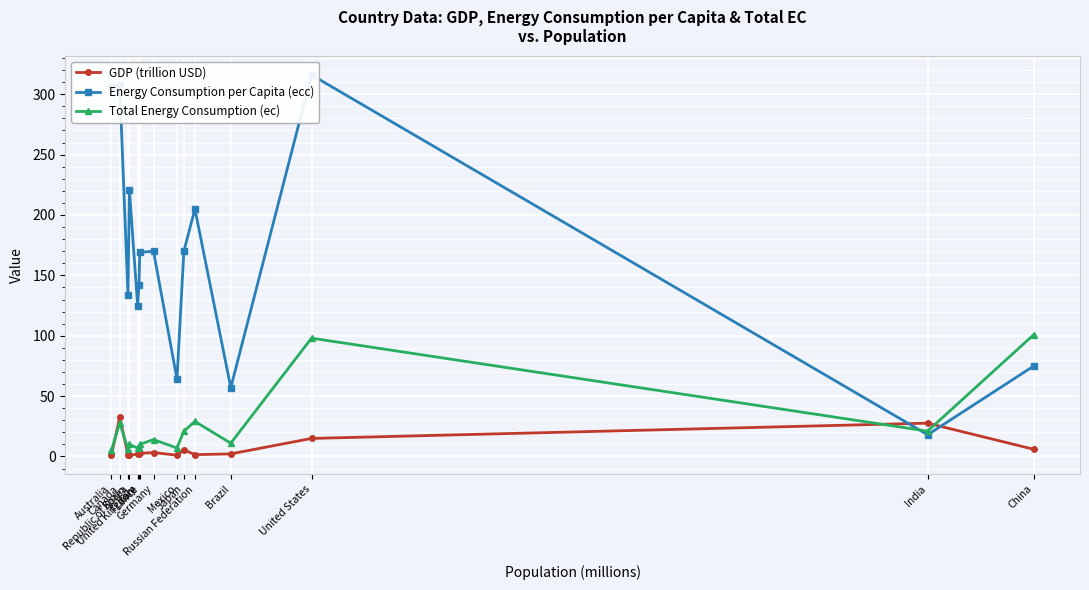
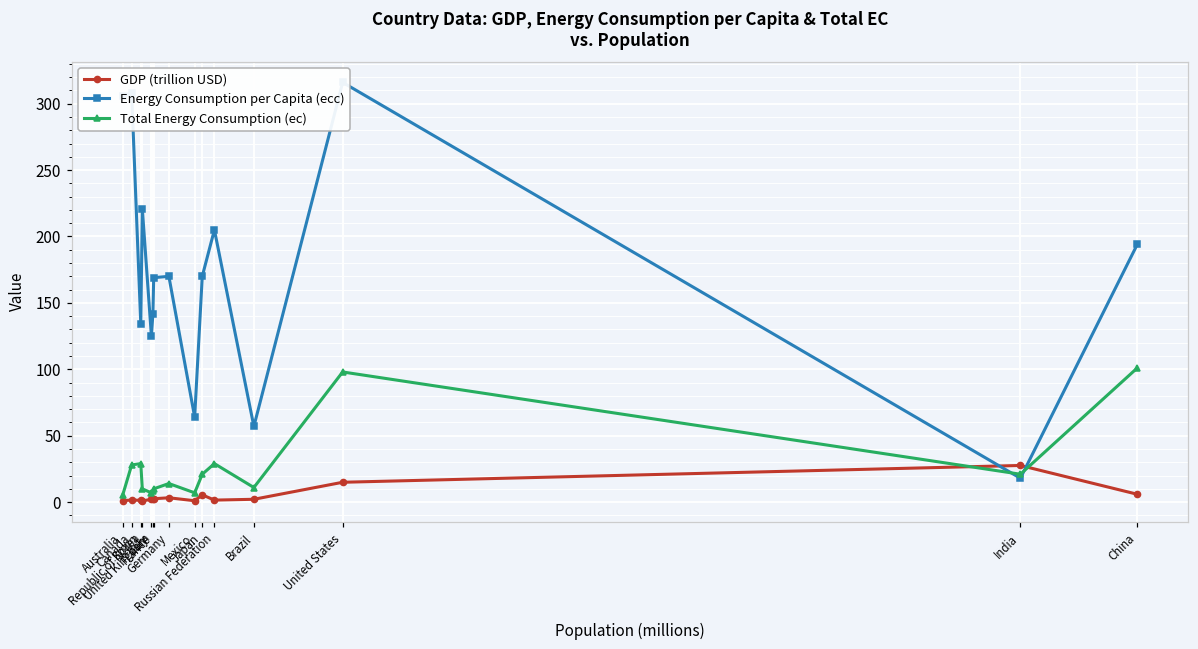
GDP (trillion USD), Canada: 33 -> 2
Total Energy Consumption (ec), Spain: 6 -> 29
Energy Consumption per Capita (ecc), China: 75 -> 194
